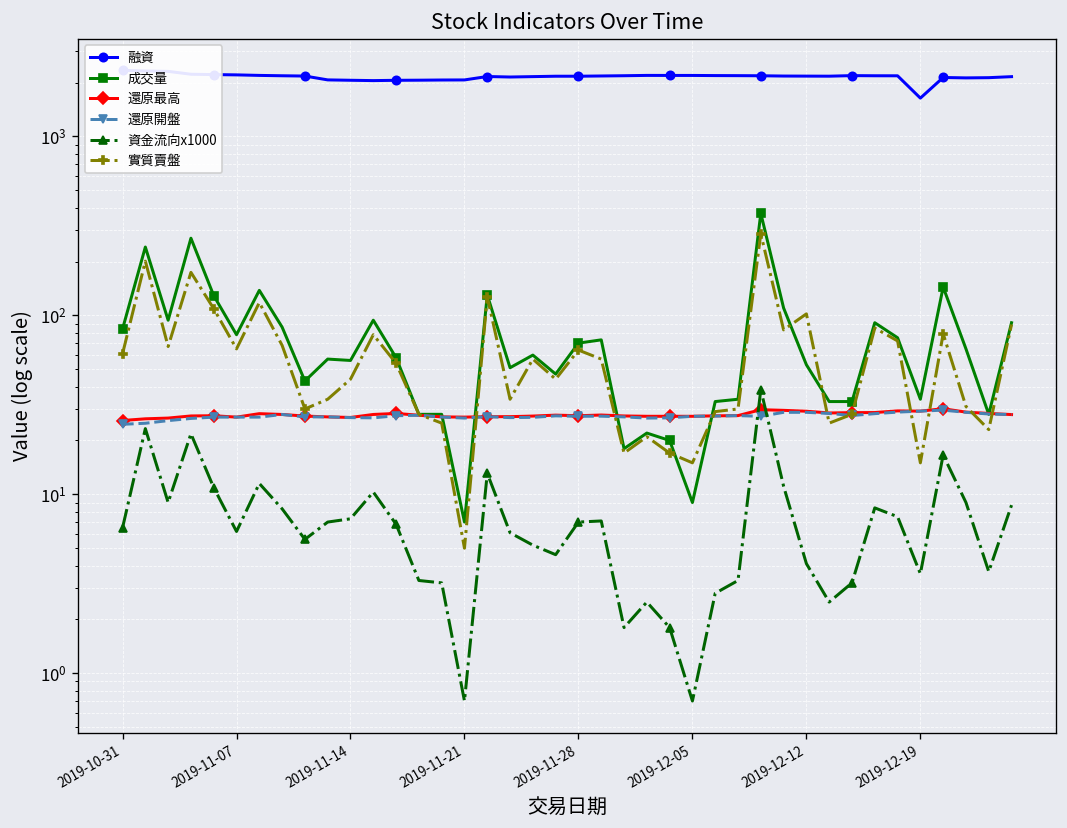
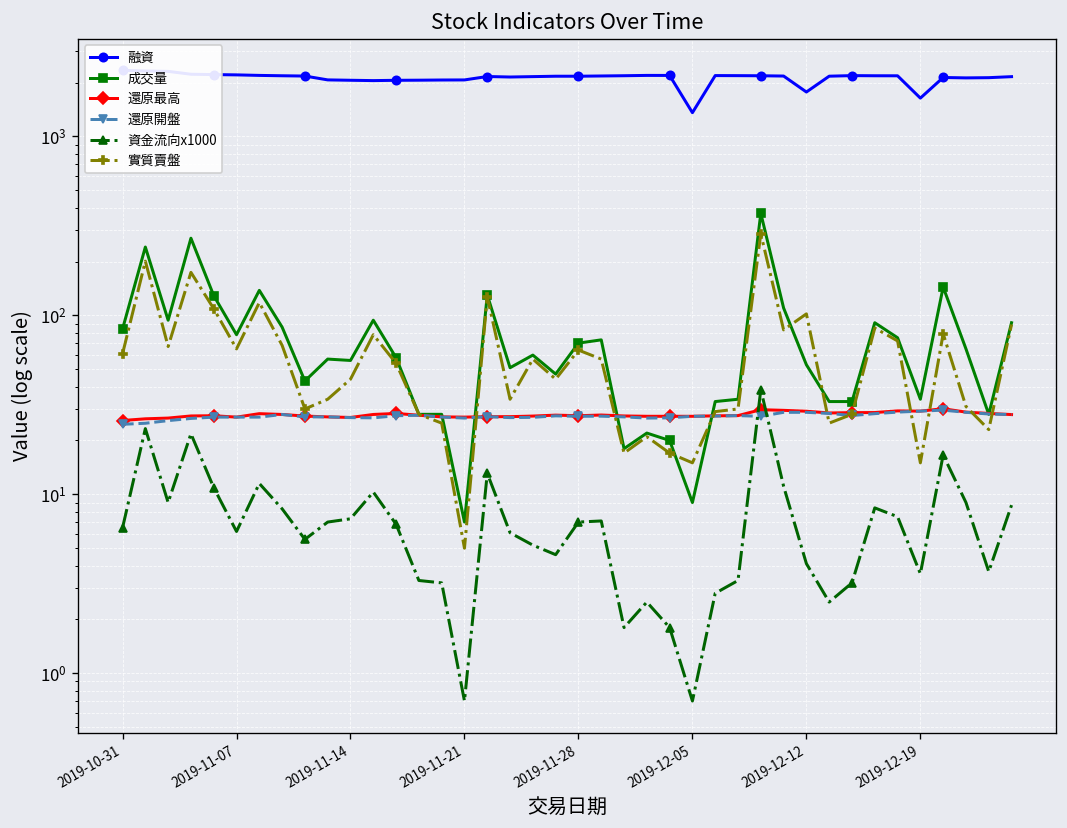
融資, 2019-12-05: 2200 -> 1400
融資, 2019-12-12: 2200 -> 1800
